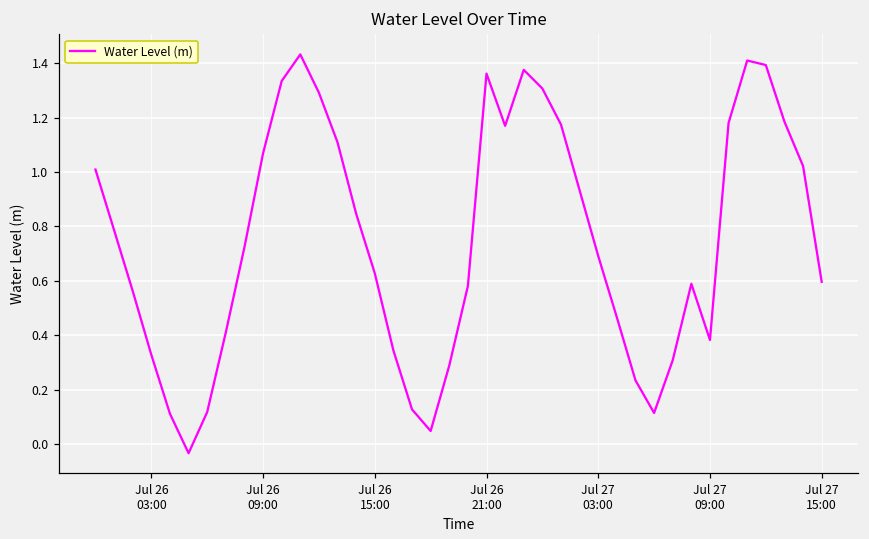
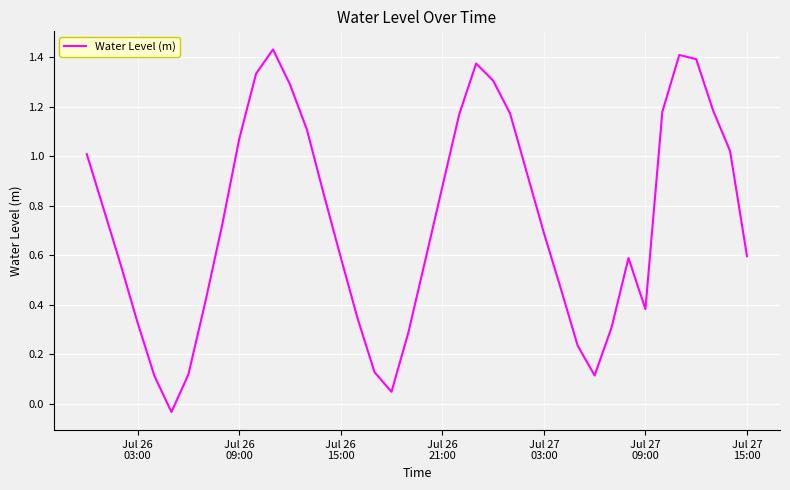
Jul 26 15:00: 0.63 -> 0.59
Jul 26 21:00: 1.36 -> 0.88
